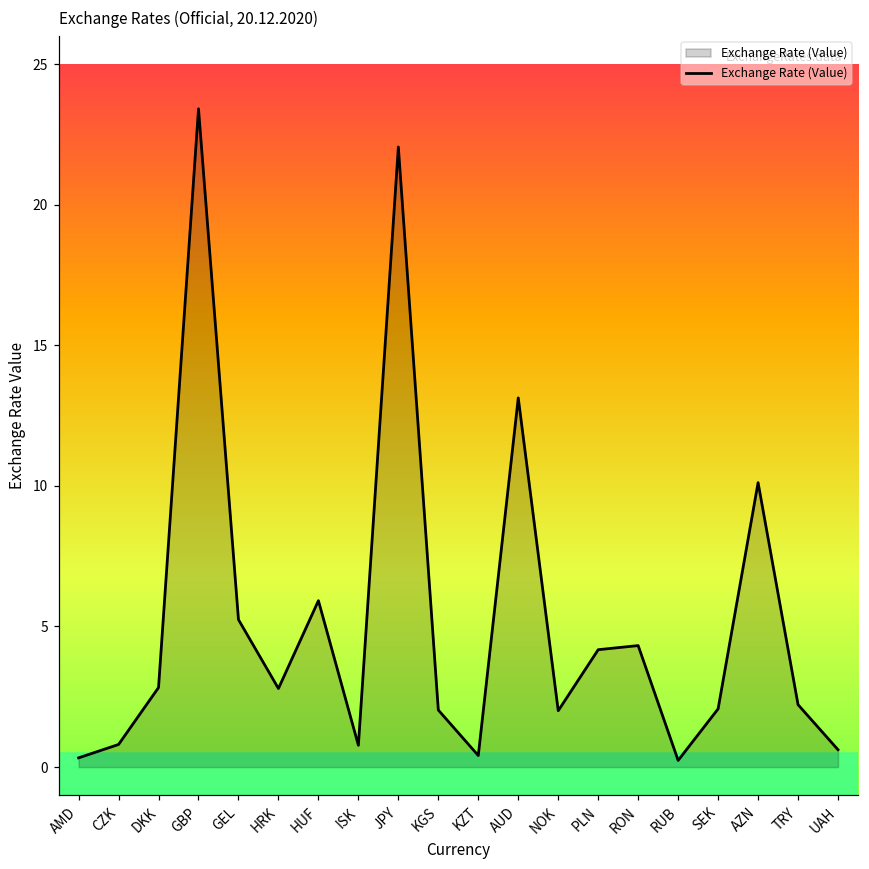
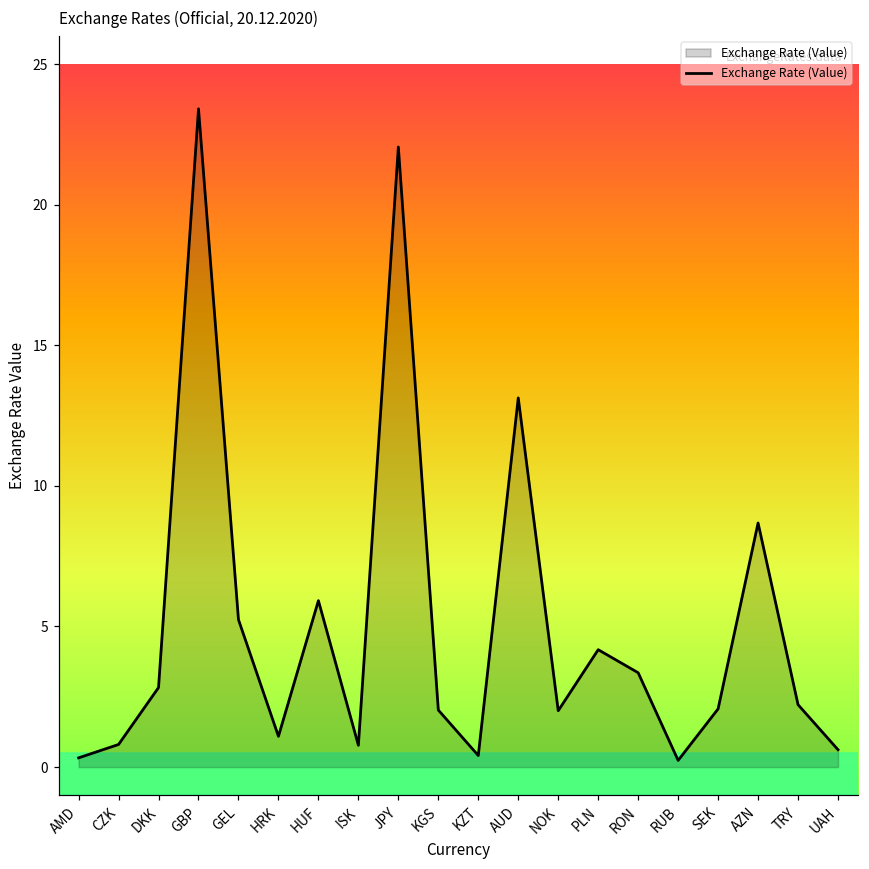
HRK: 2.8 -> 1.1
RON: 4.3 -> 3.4
AZN: 10.1 -> 8.7
